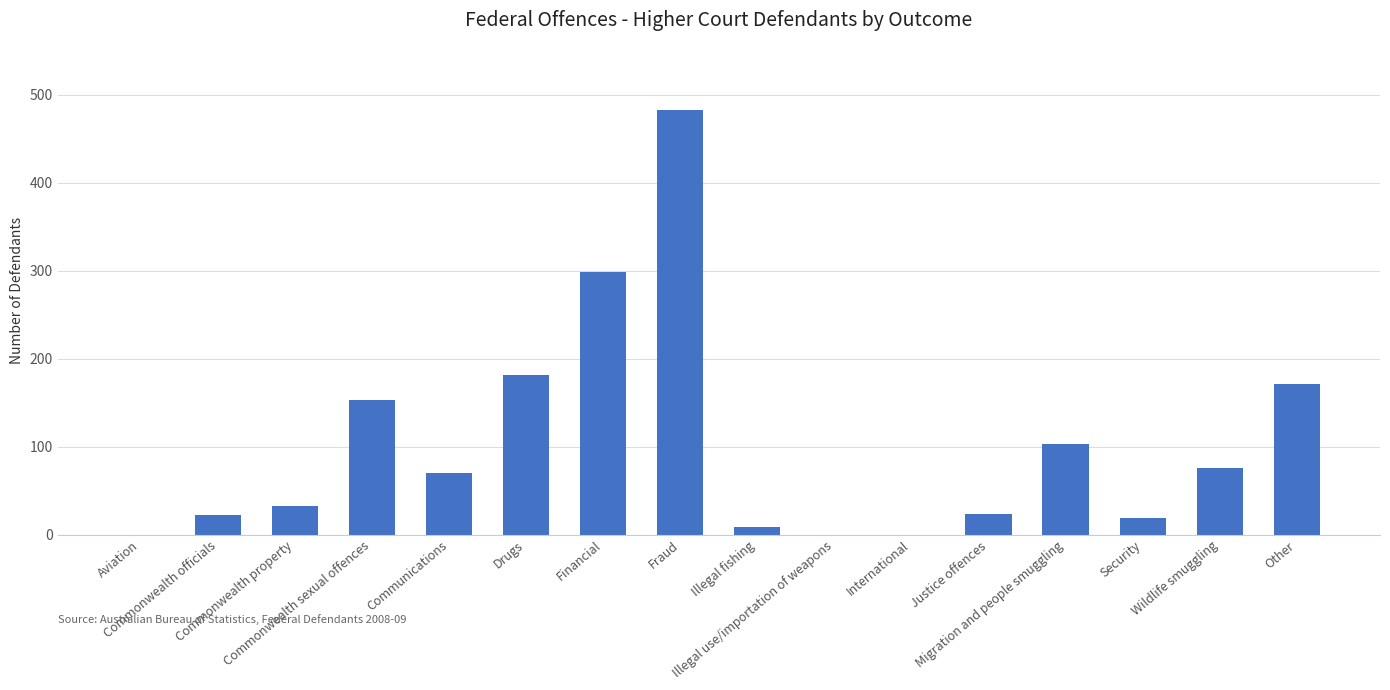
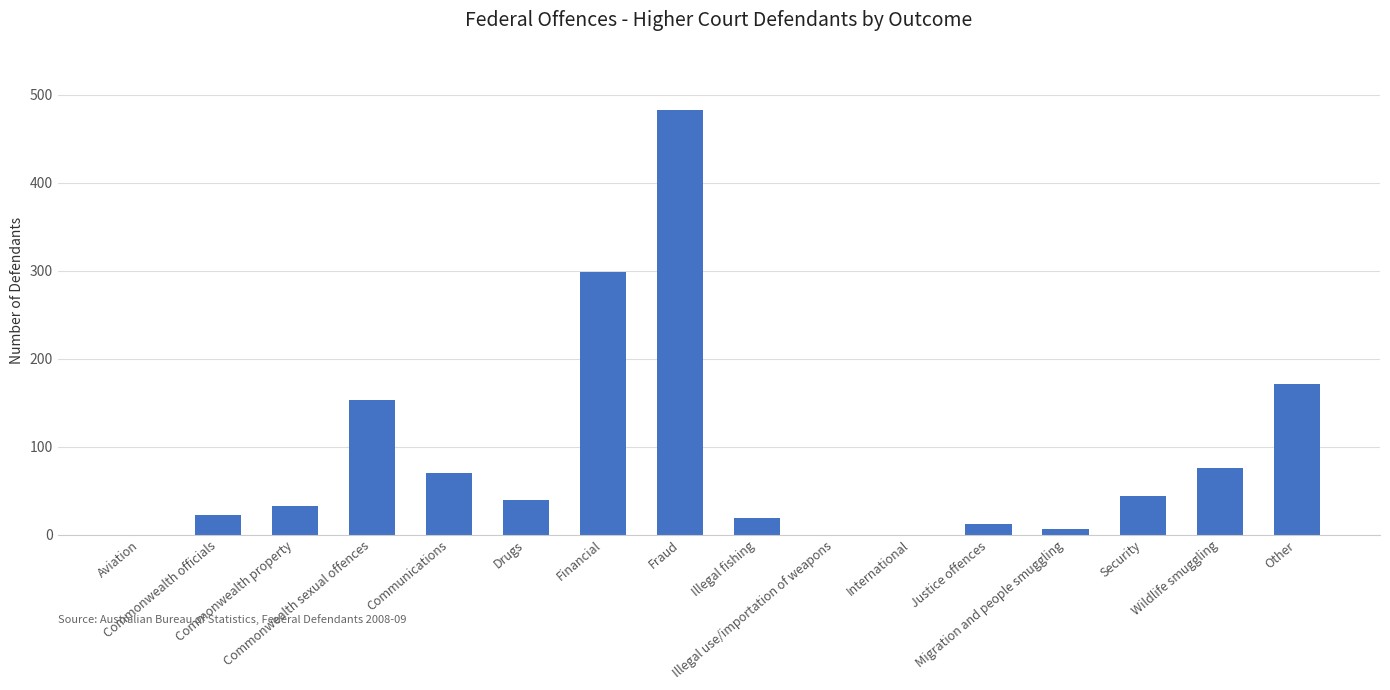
Drugs: 180 -> 40
Illegal fishing: 10 -> 20
Justice offences: 20 -> 10
Migration and people smuggling: 100 -> 10
Security: 20 -> 40
